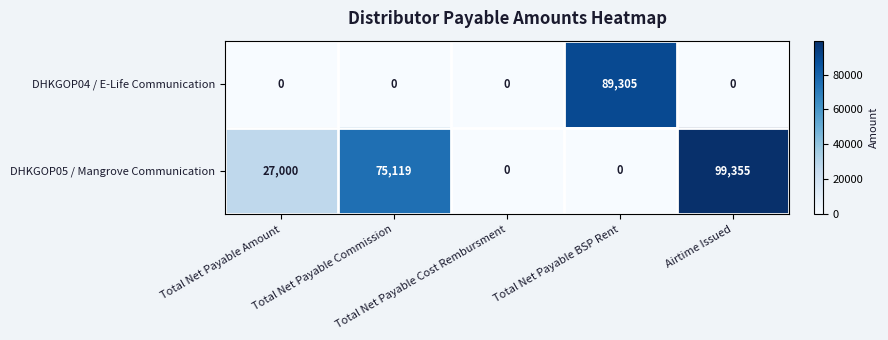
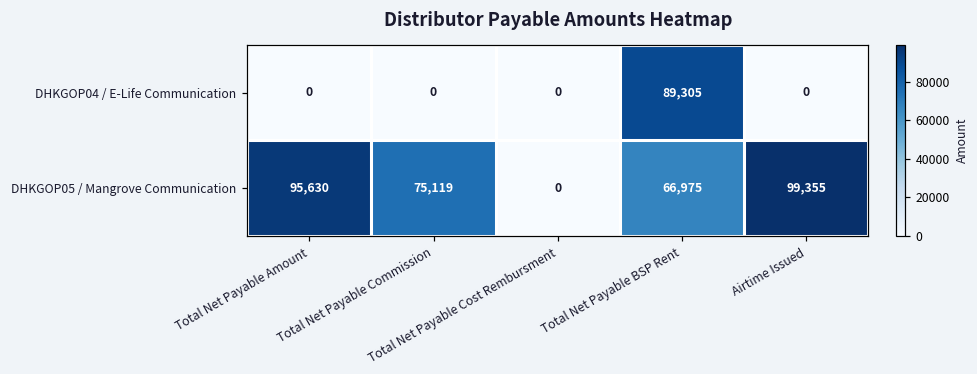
DHKGOP05 / Mangrove Communication, Total Net Payable Amount: 27,000 -> 95,630
DHKGOP05 / Mangrove Communication, Total Net Payable BSP Rent: 0 -> 66,975
